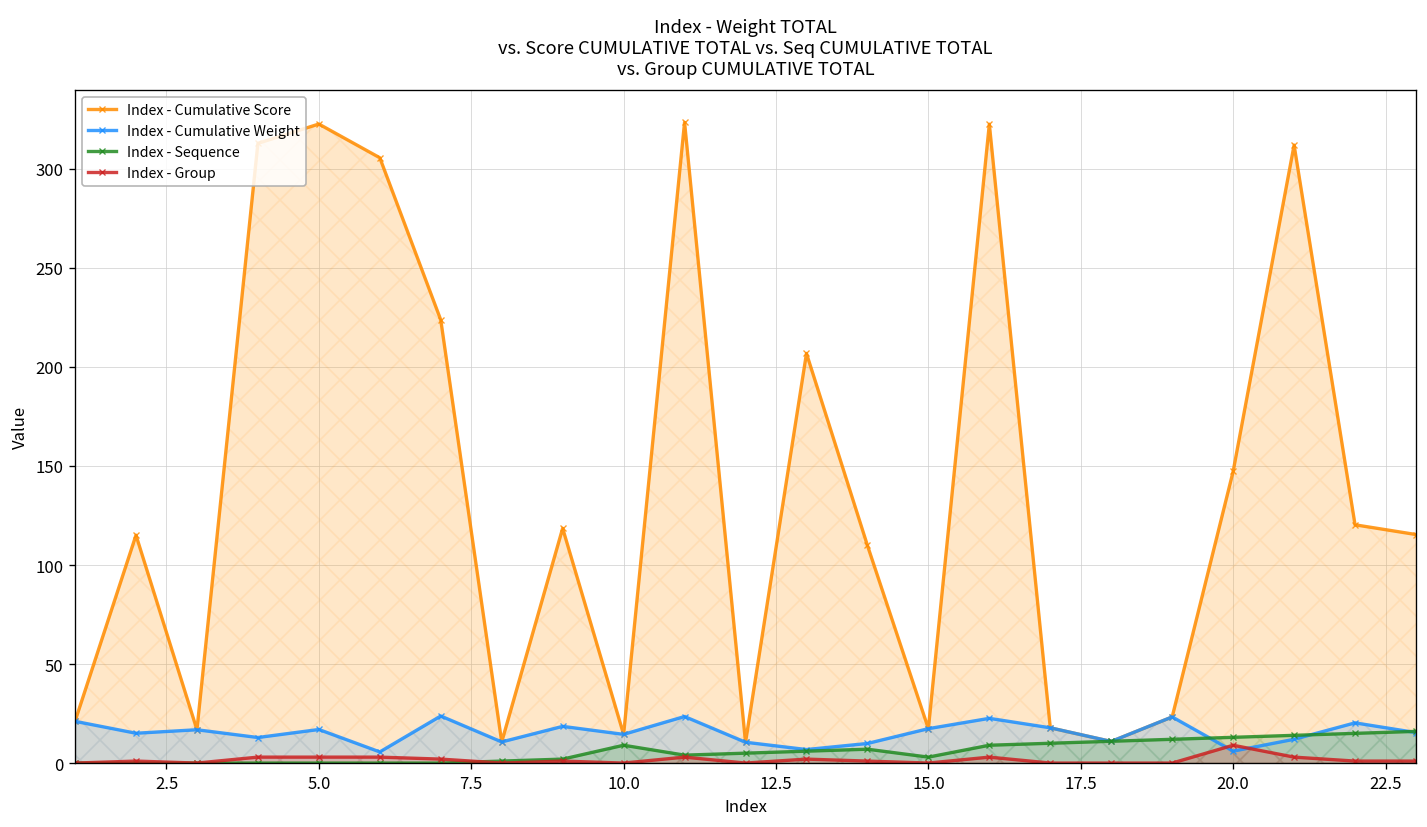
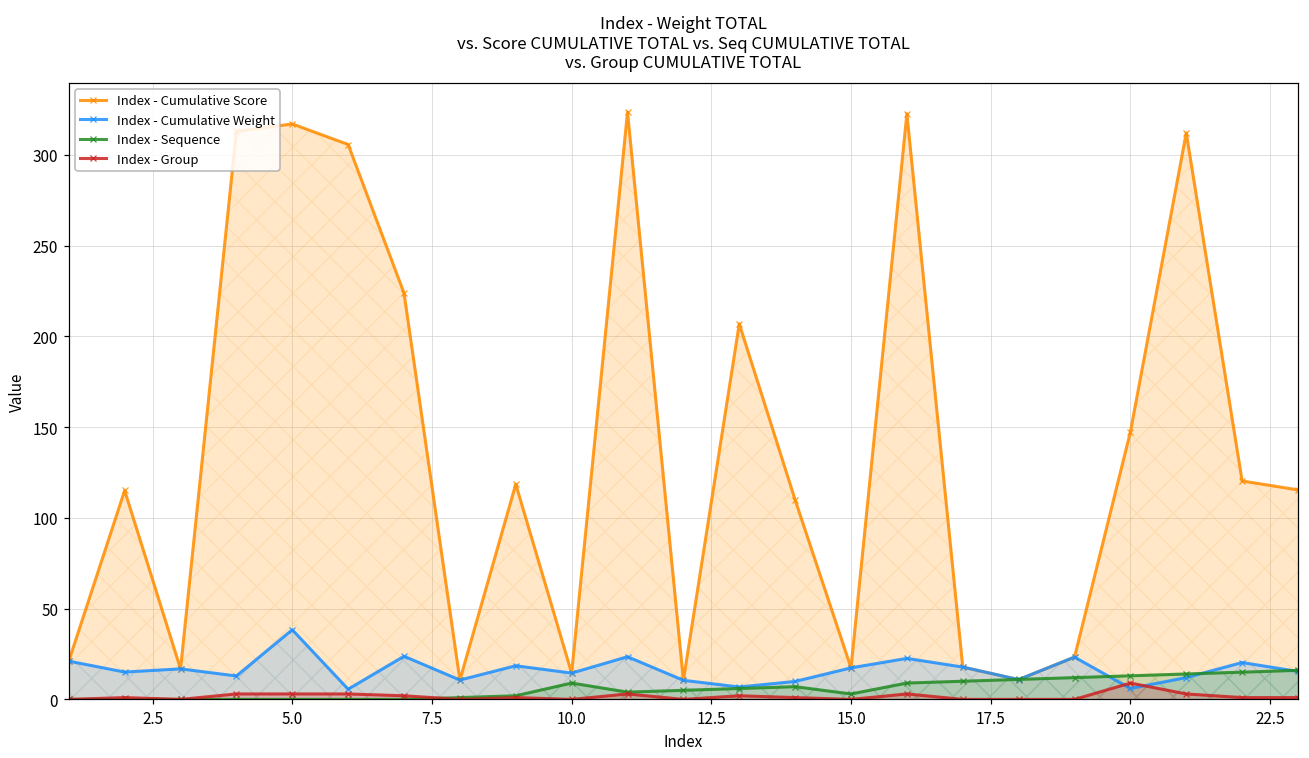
Index - Cumulative Score, 5.0: 323 -> 317
Index - Cumulative Weight, 5.0: 17 -> 38
